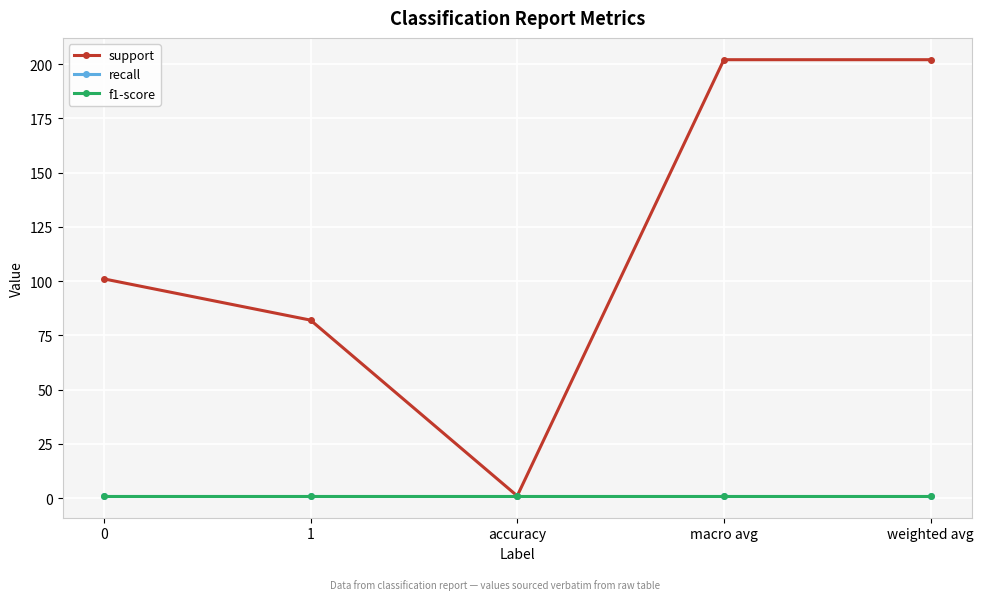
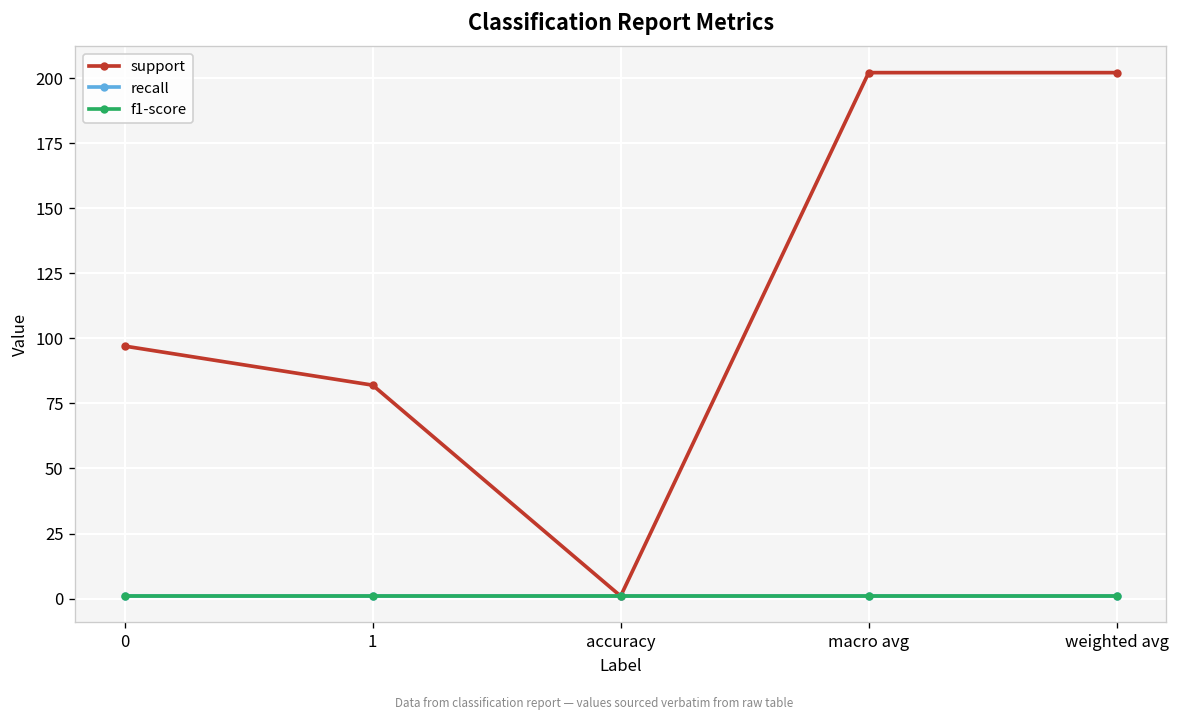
support, 0: 101 -> 97
